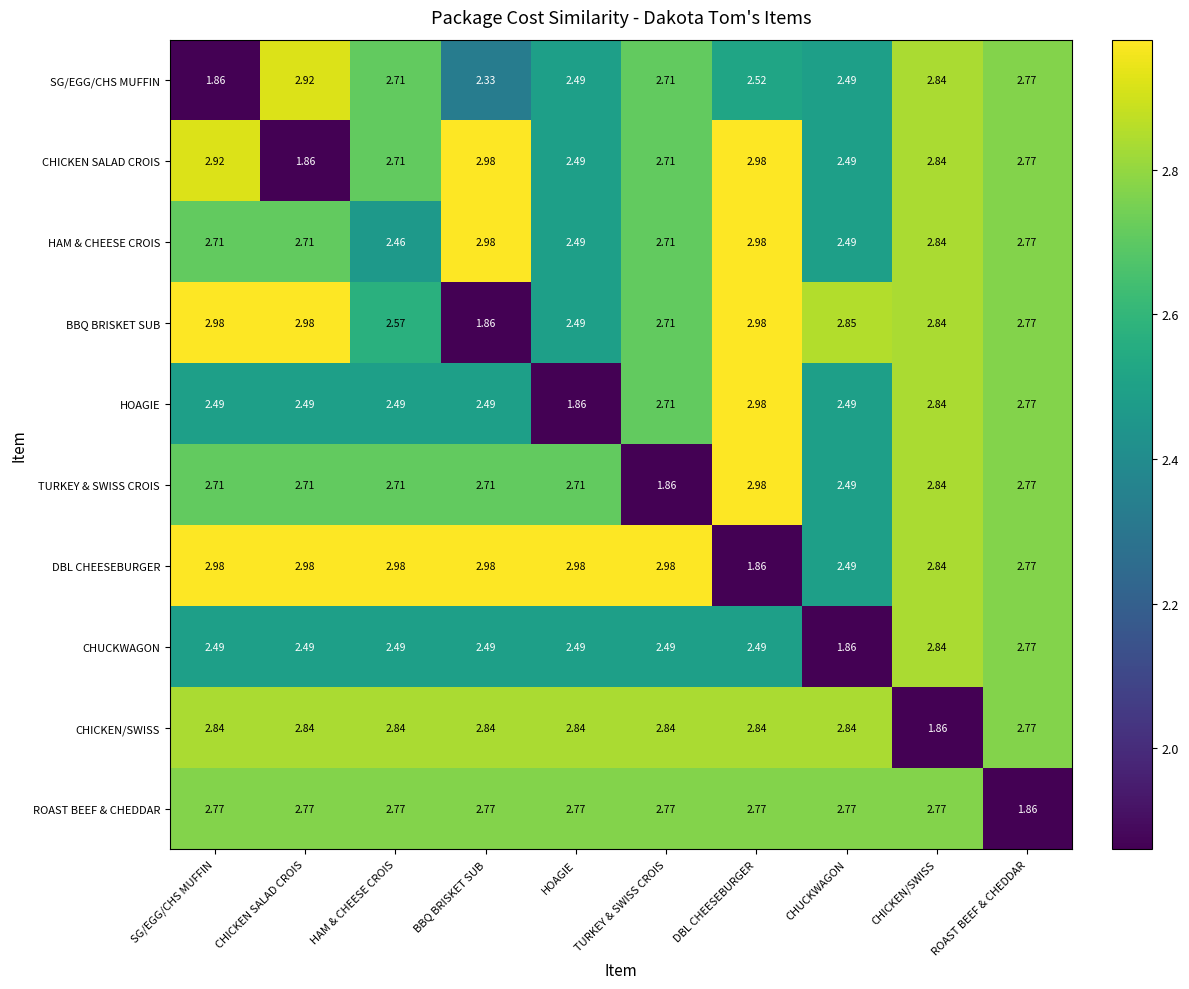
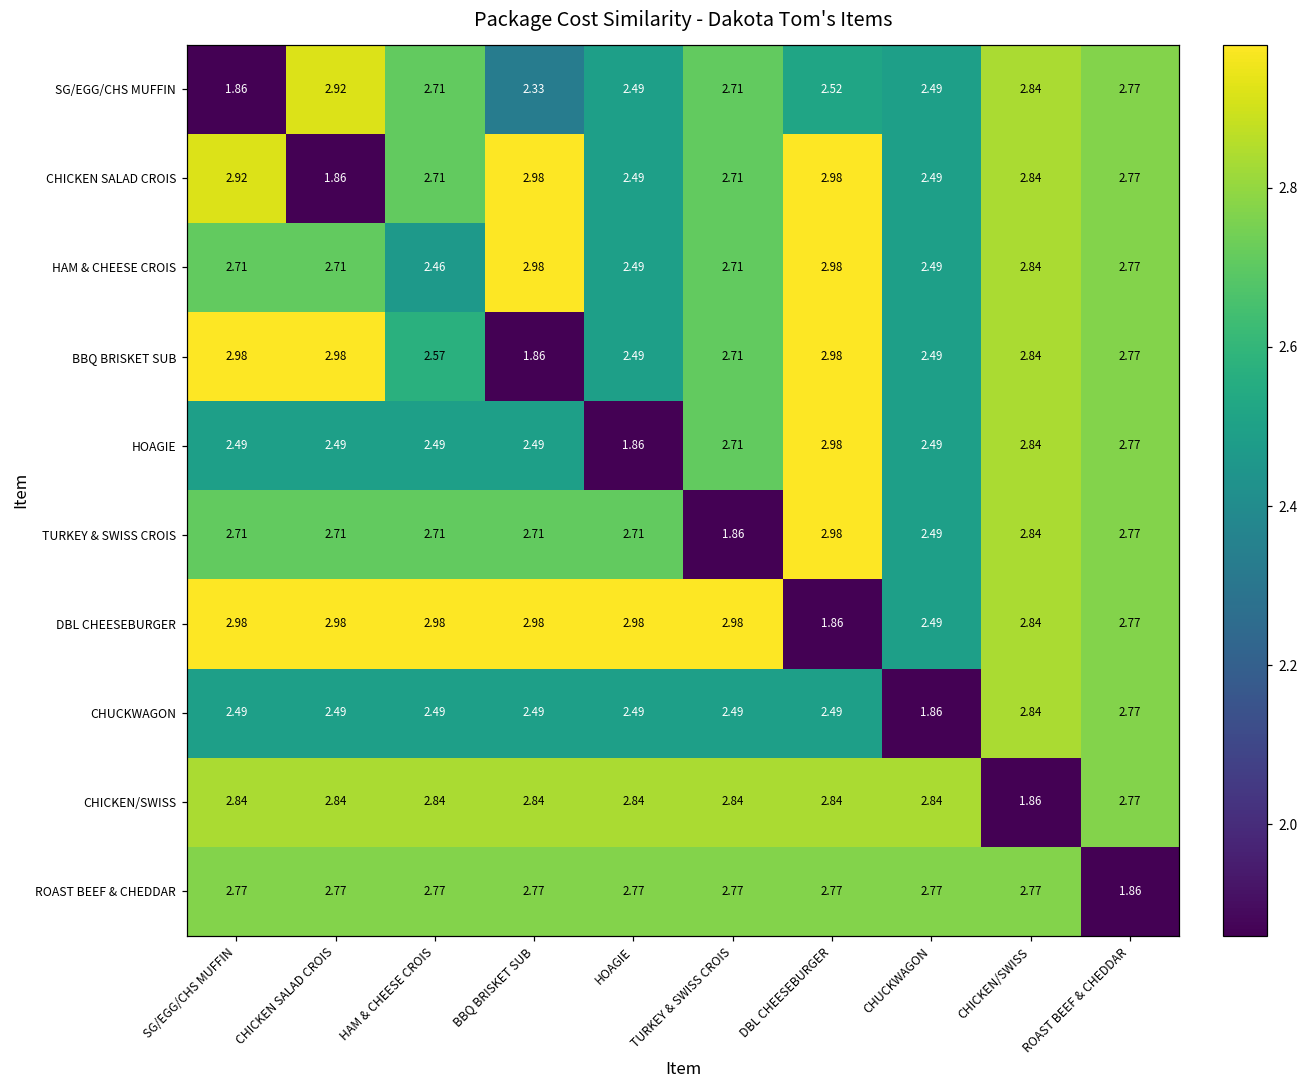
BBQ BRISKET SUB, CHUCKWAGON: 2.85 -> 2.49
